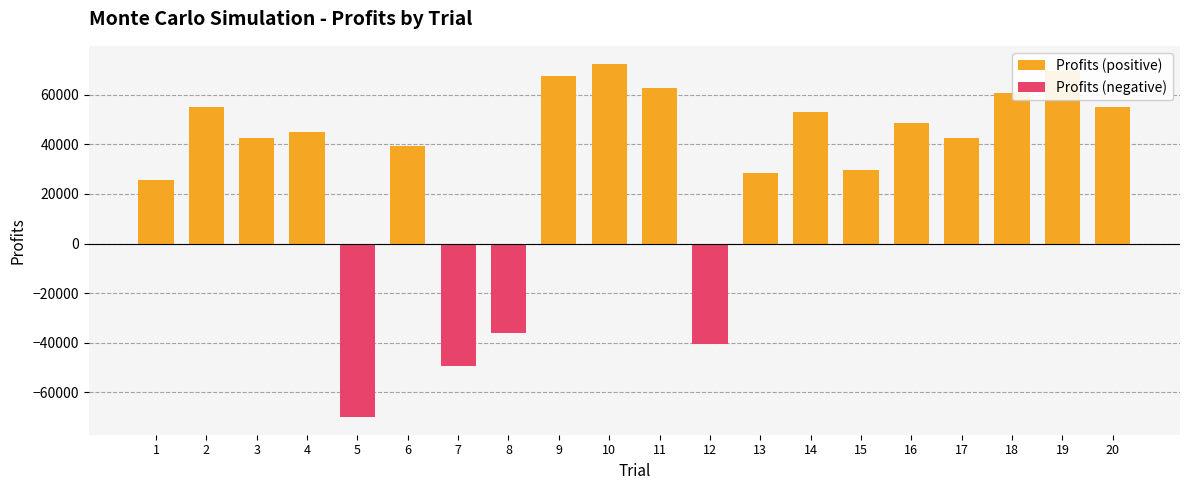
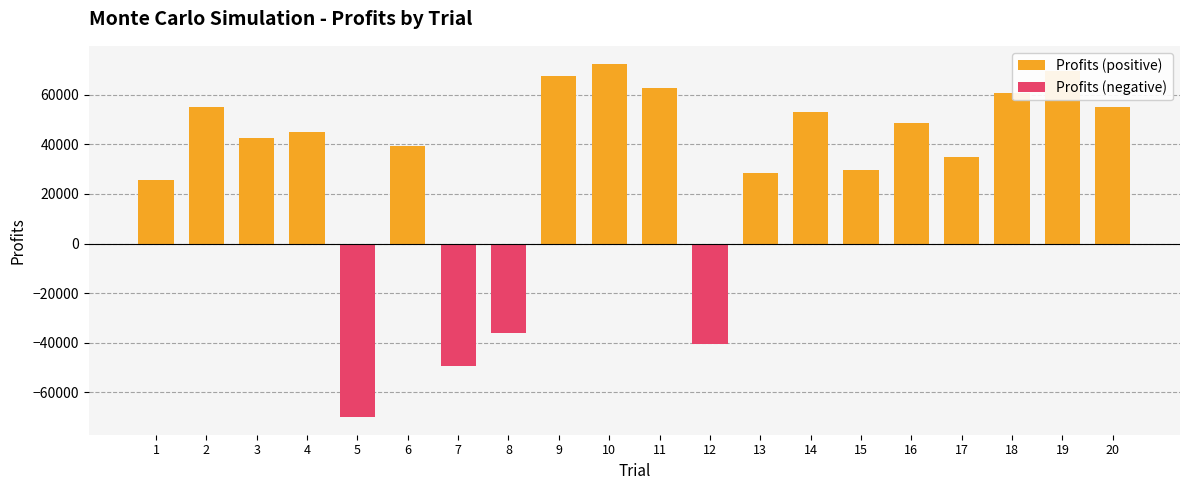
Profits (positive), 17: 43000 -> 35000
